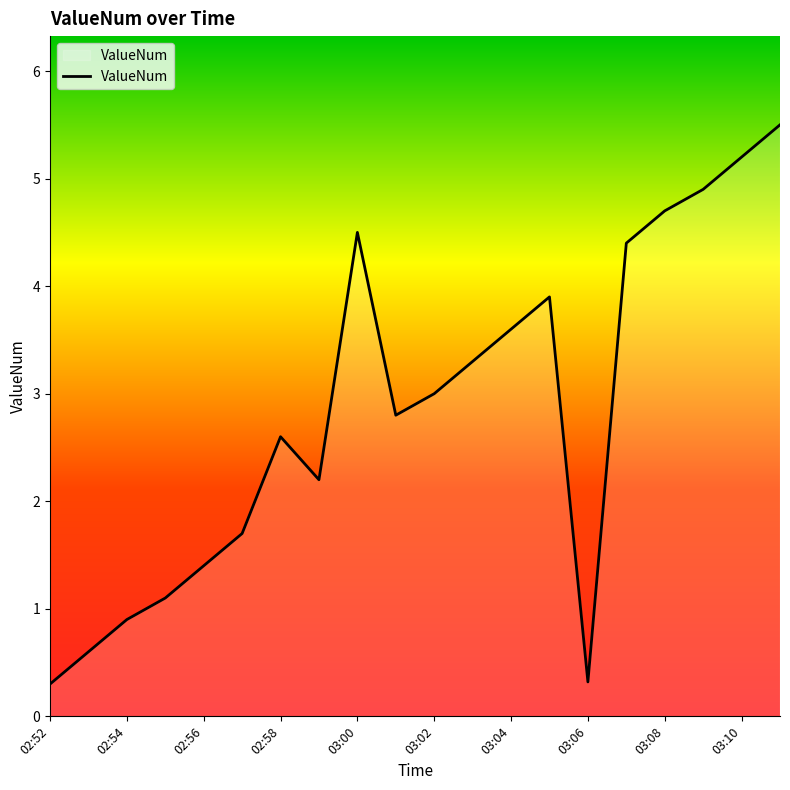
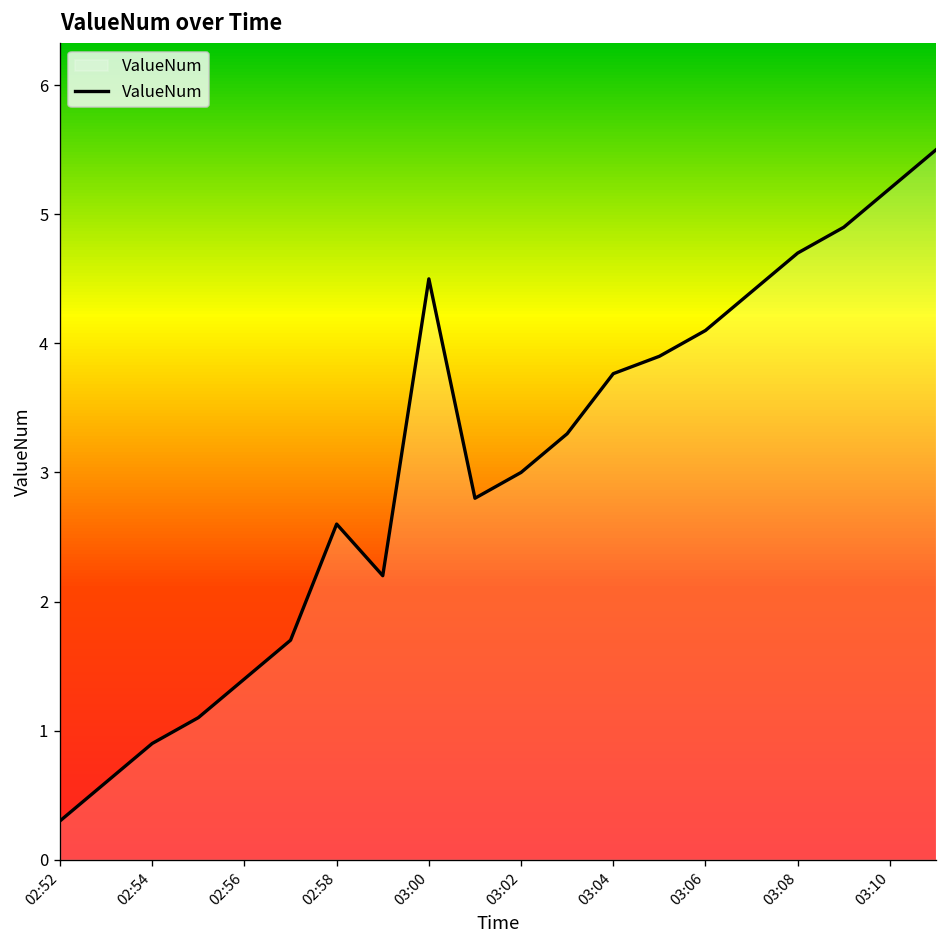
03:04: 3.60 -> 3.77
03:06: 0.32 -> 4.10
